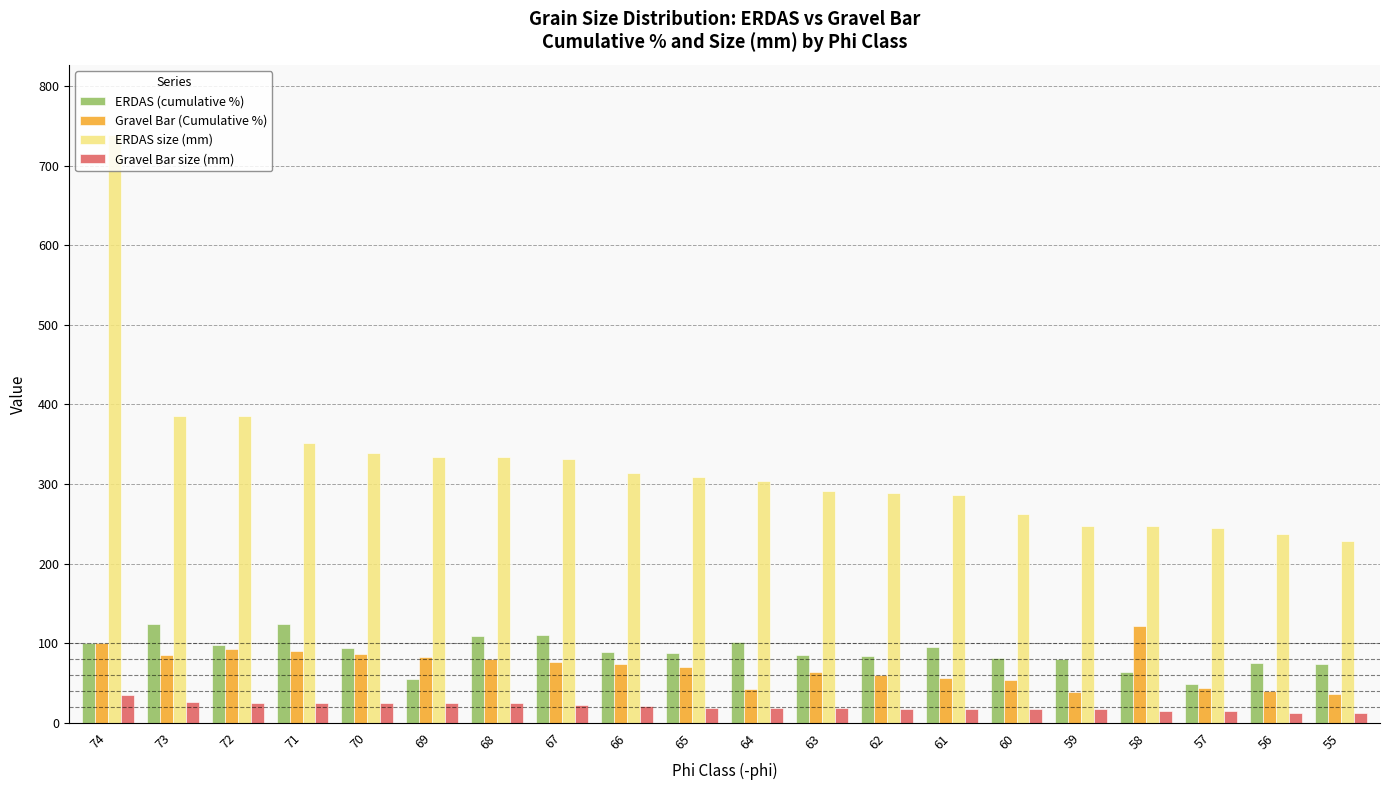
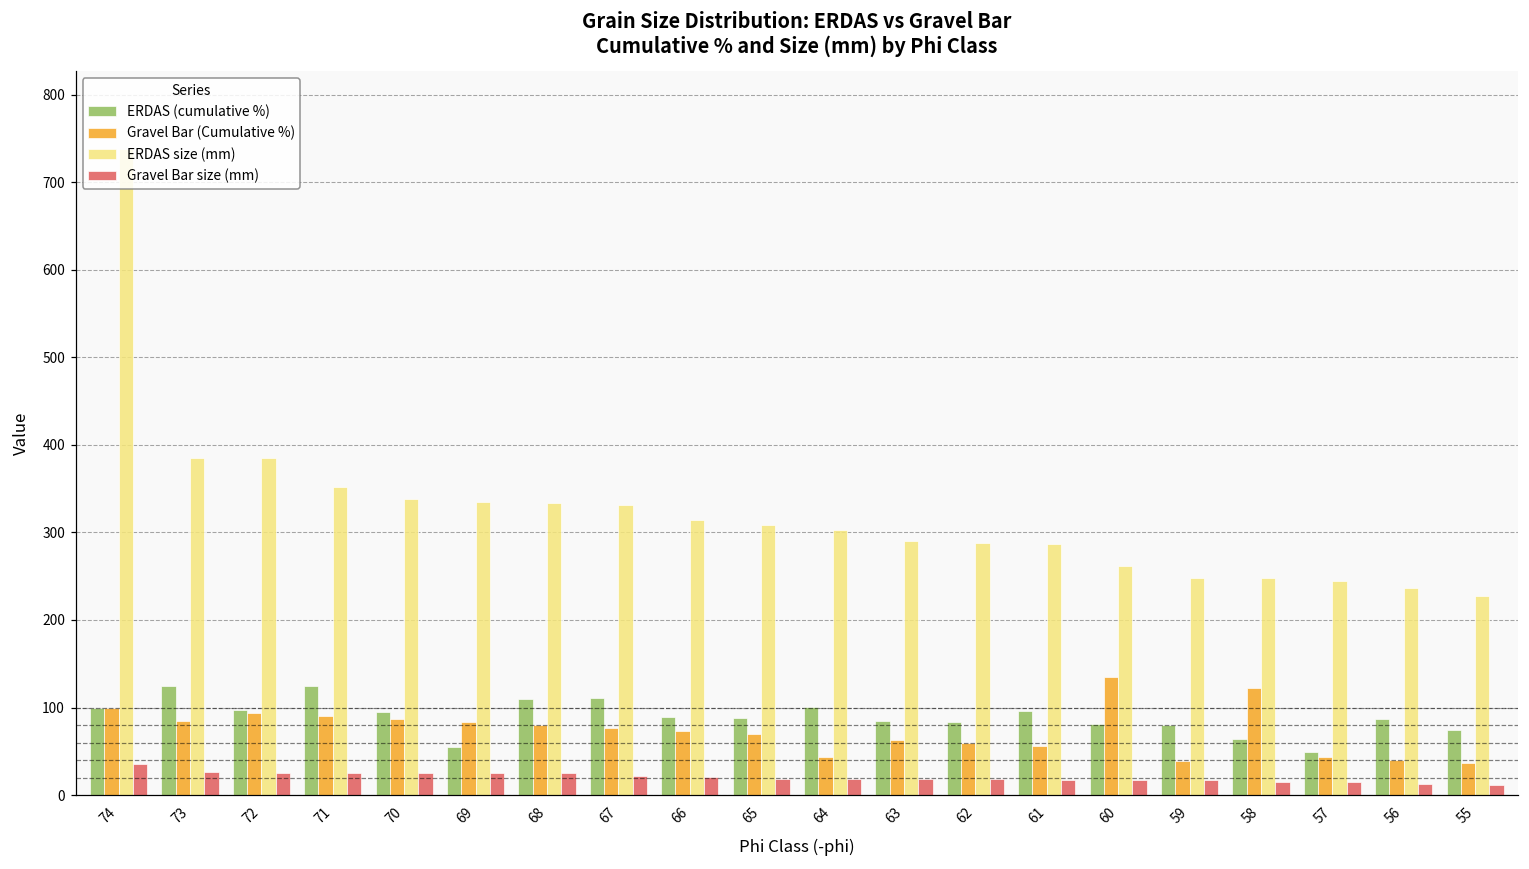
Gravel Bar (Cumulative %), 60: 50 -> 140
ERDAS (cumulative %), 56: 80 -> 90
